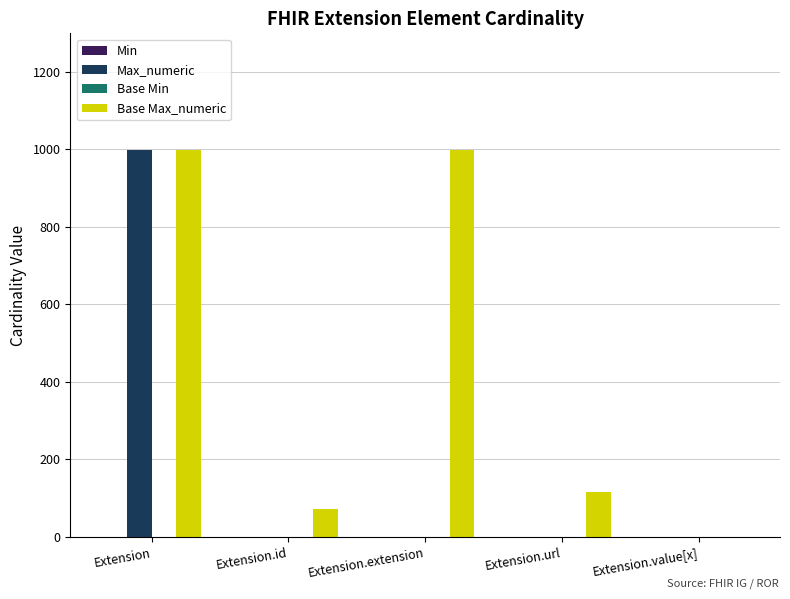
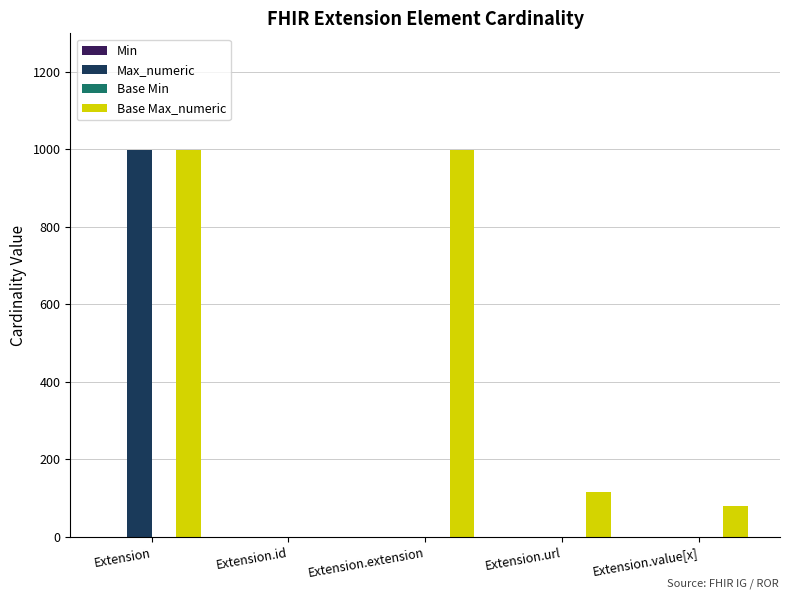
Base Max_numeric, Extension.id: 70 -> 0
Base Max_numeric, Extension.value[x]: 0 -> 80
